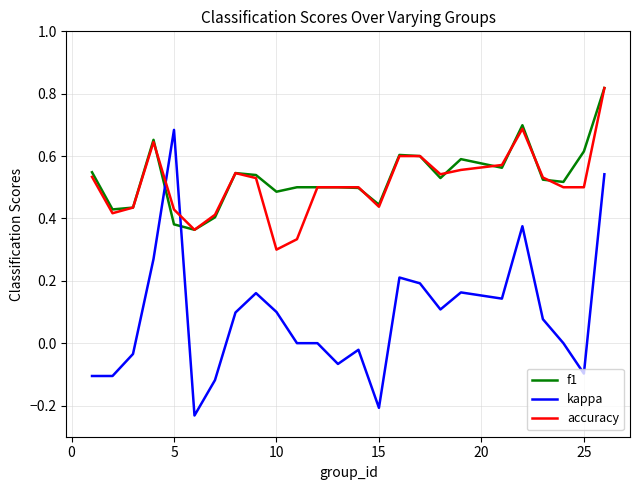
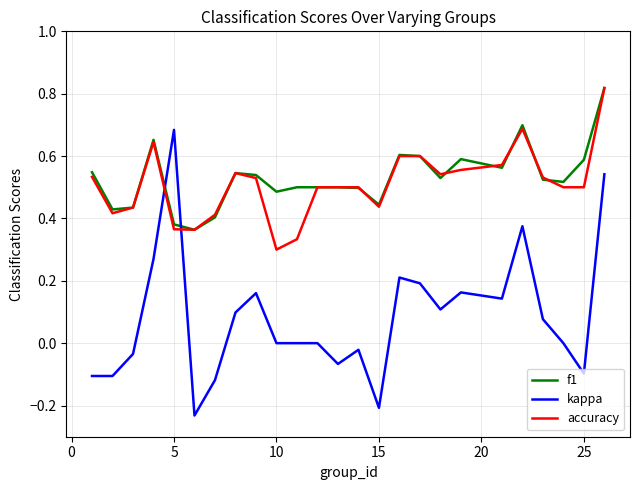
accuracy, 5: 0.43 -> 0.37
kappa, 10: 0.1 -> 0.0
f1, 25: 0.61 -> 0.59
